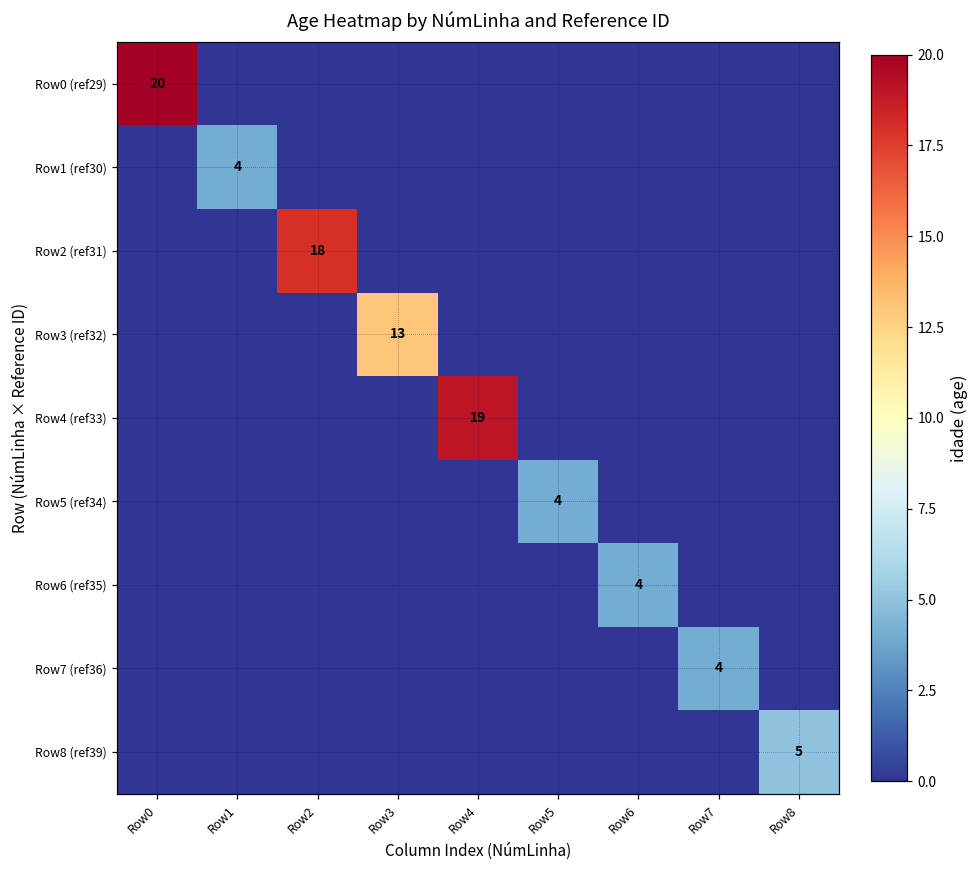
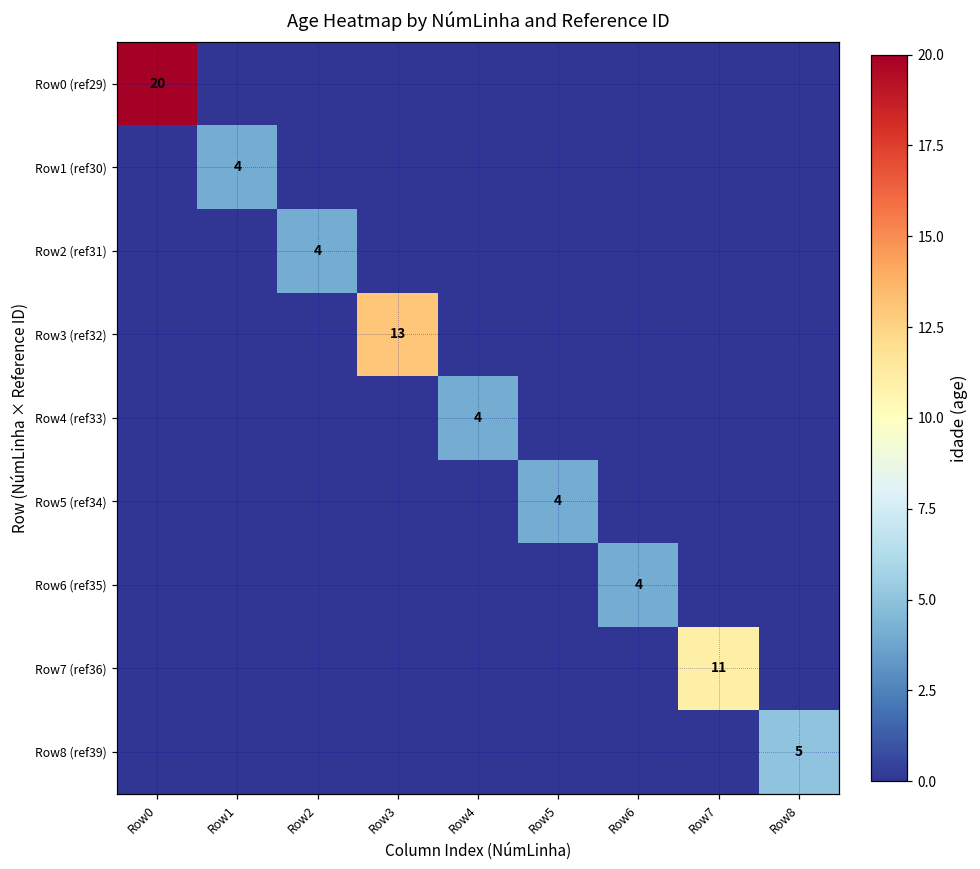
Row2 (ref31), Row2: 18 -> 4
Row4 (ref33), Row4: 19 -> 4
Row7 (ref36), Row7: 4 -> 11
